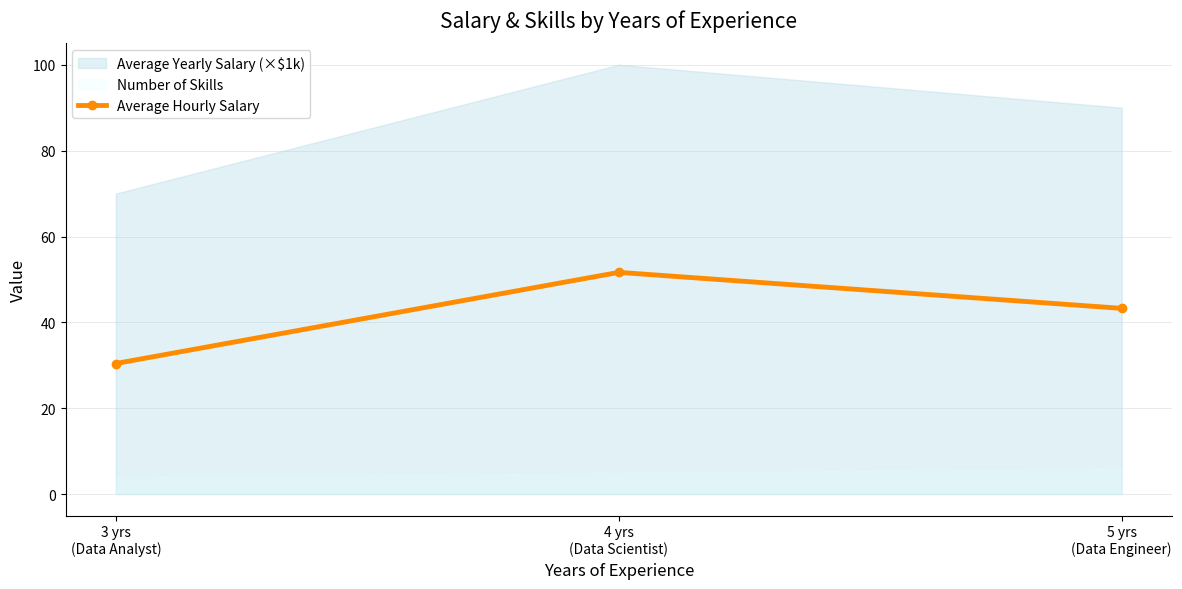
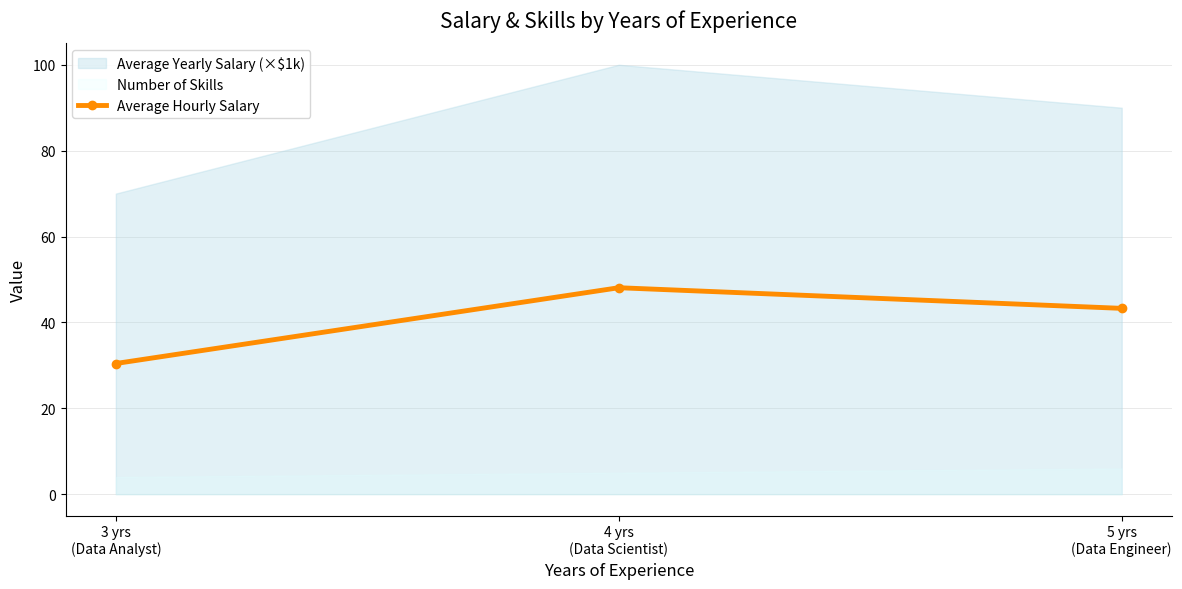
Average Hourly Salary, 4 yrs (Data Scientist): 52 -> 48
